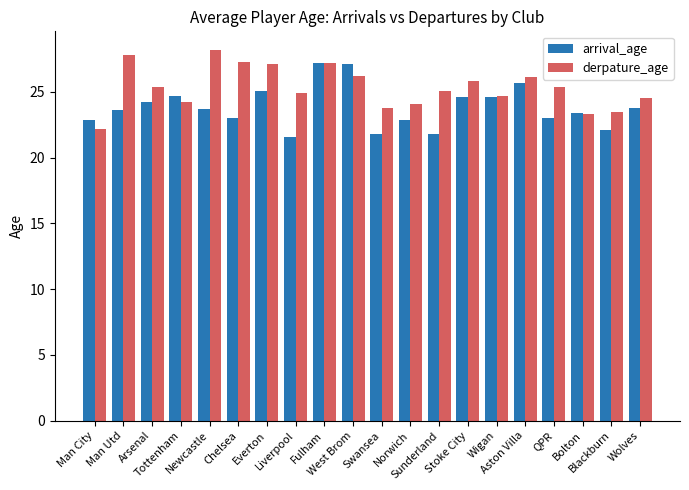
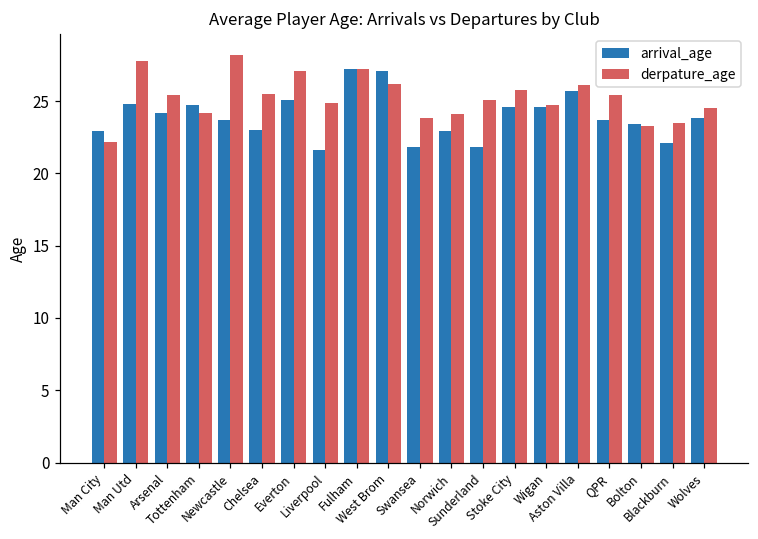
arrival_age, Man Utd: 23.6 -> 24.8
derpature_age, Chelsea: 27.3 -> 25.5
arrival_age, QPR: 23.0 -> 23.7
